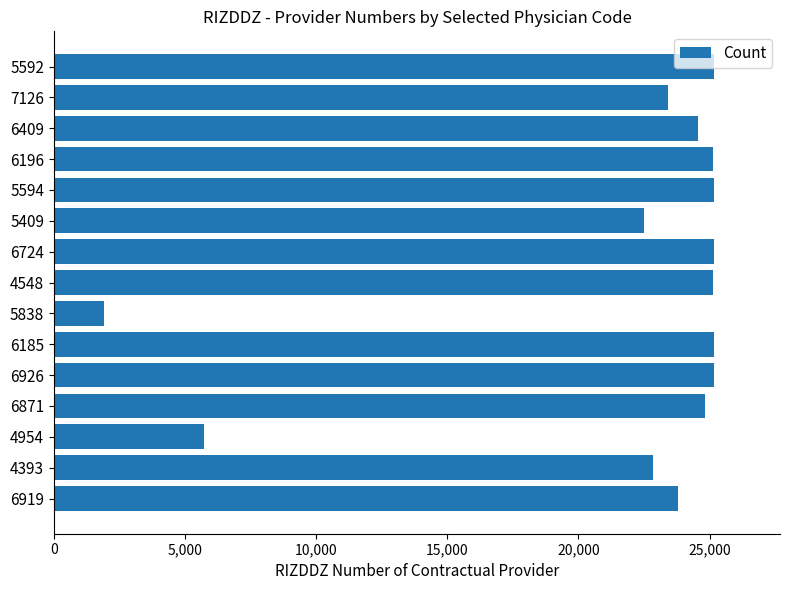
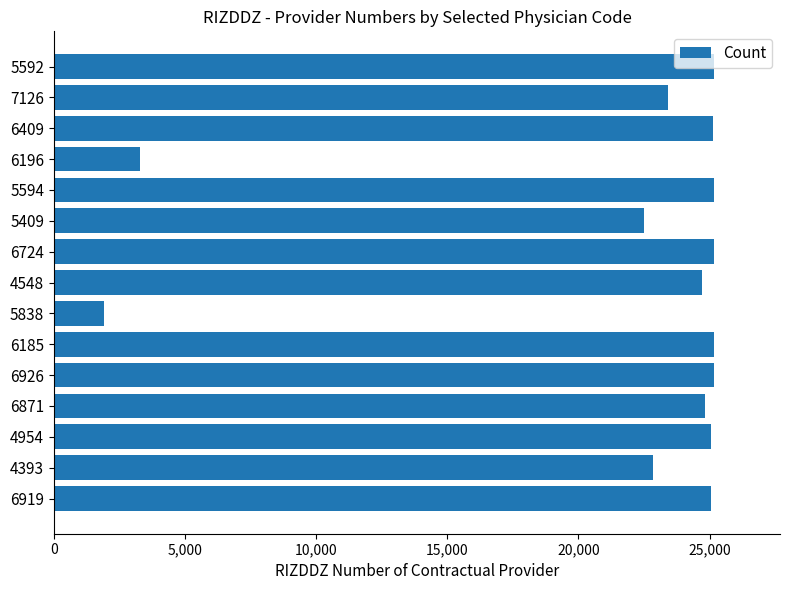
6409: 24,600 -> 25,100
6196: 25,100 -> 3,300
4548: 25,100 -> 24,700
4954: 5,700 -> 25,000
6919: 23,800 -> 25,100
